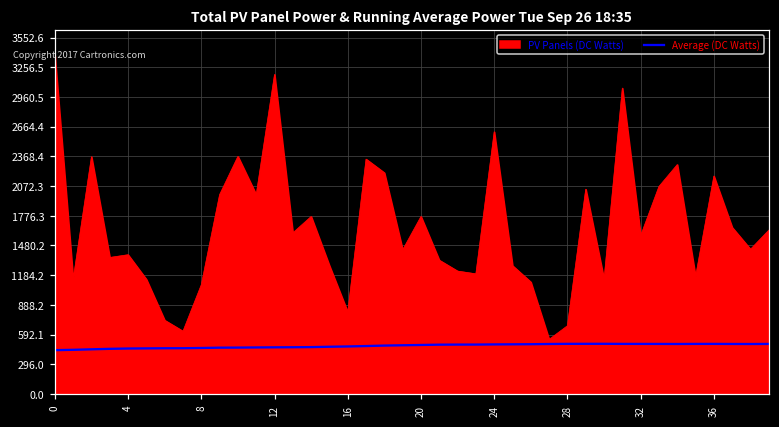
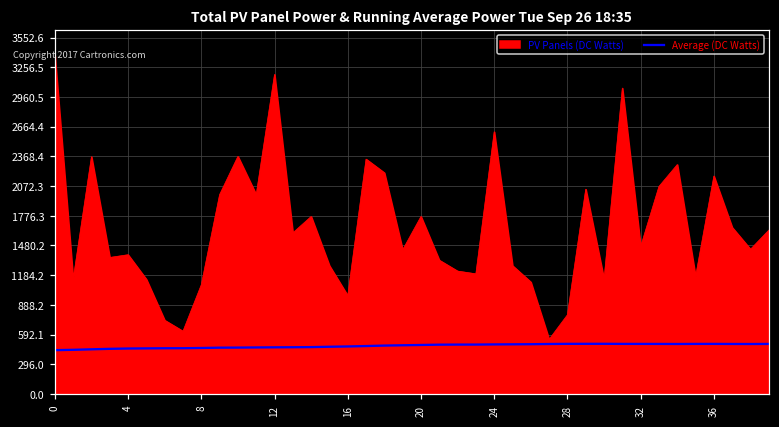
PV Panels (DC Watts), 16: 800 -> 1000
PV Panels (DC Watts), 28: 700 -> 800
PV Panels (DC Watts), 32: 1600 -> 1500
